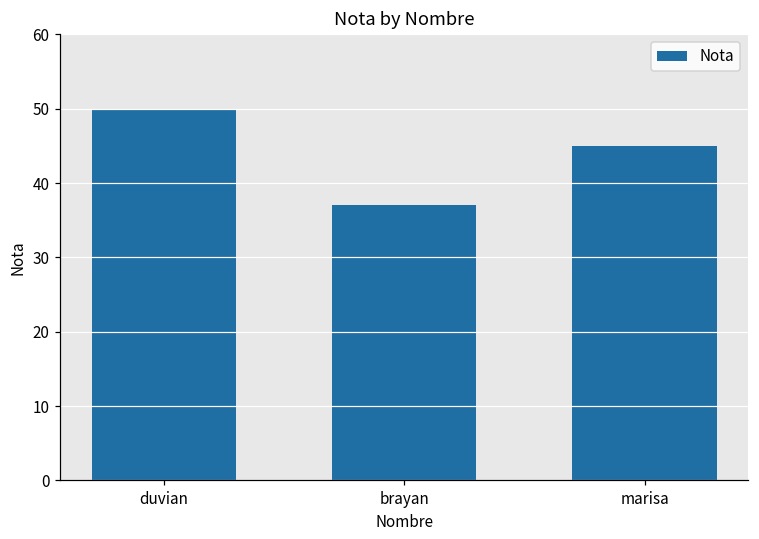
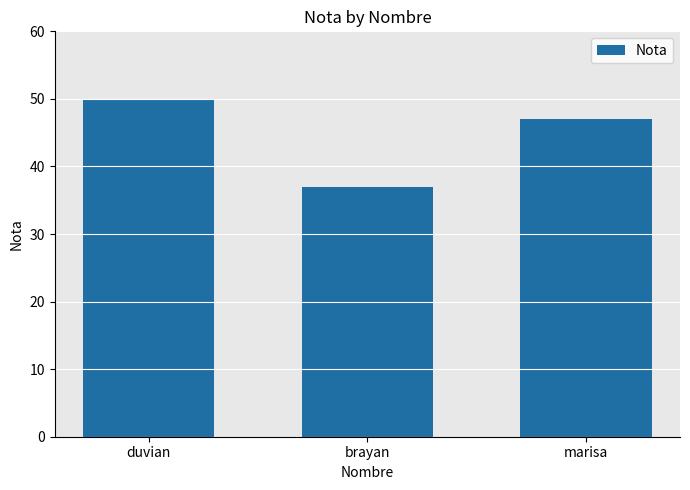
marisa: 45 -> 47
